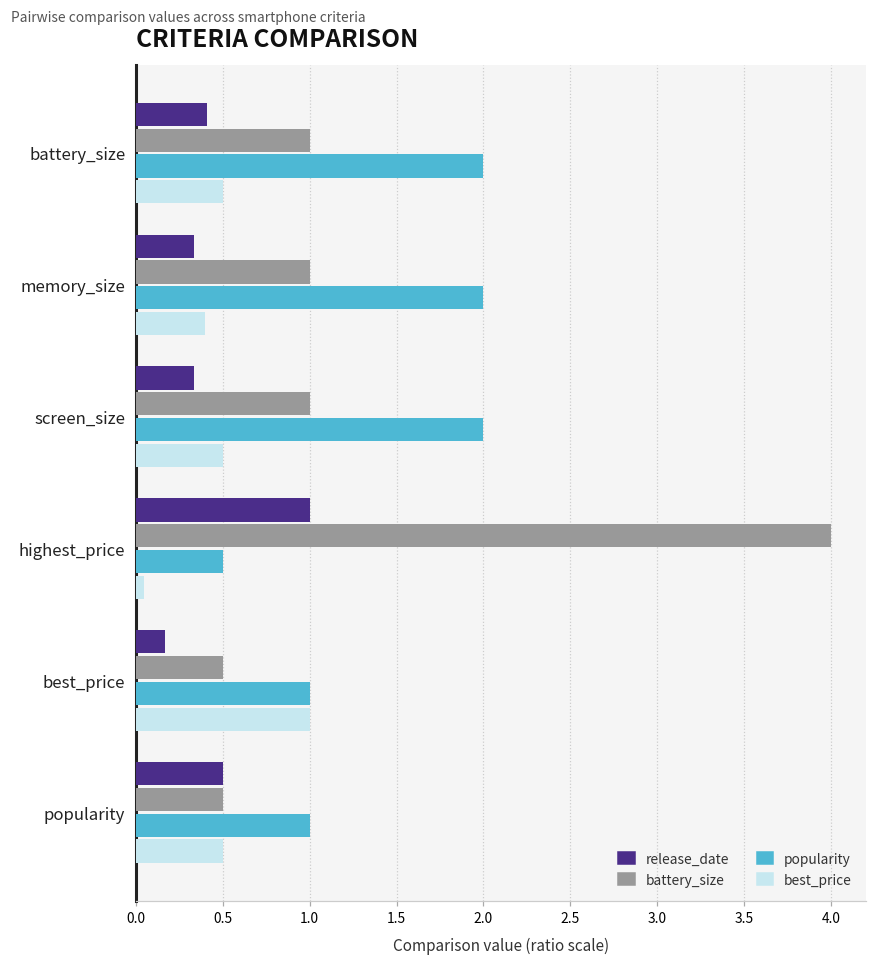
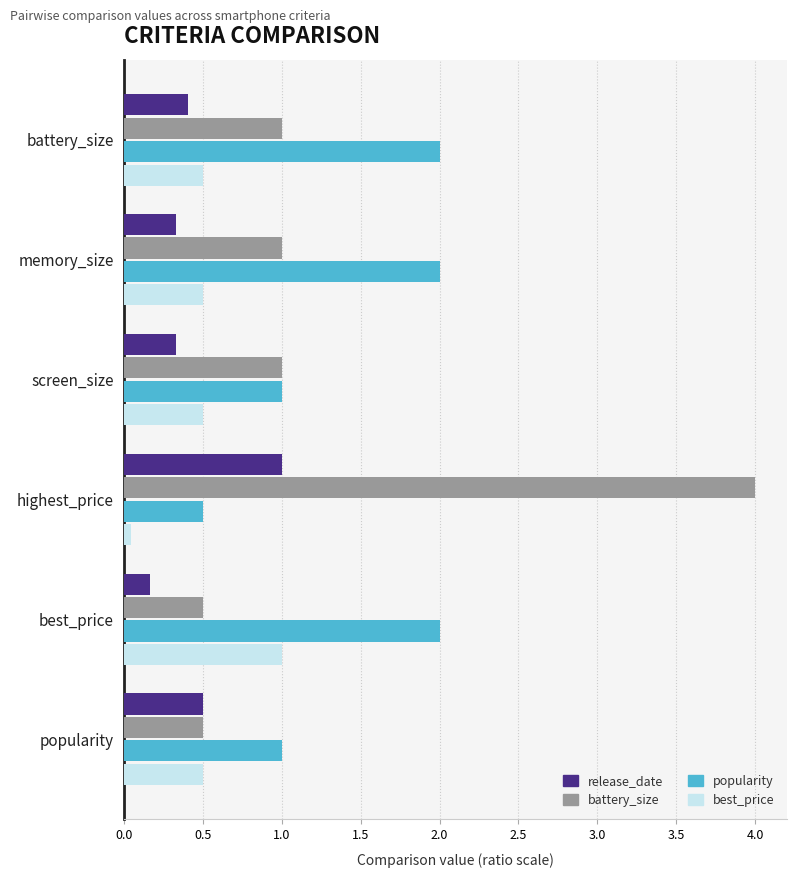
best_price, memory_size: 0.4 -> 0.5
popularity, screen_size: 2 -> 1
popularity, best_price: 1 -> 2
